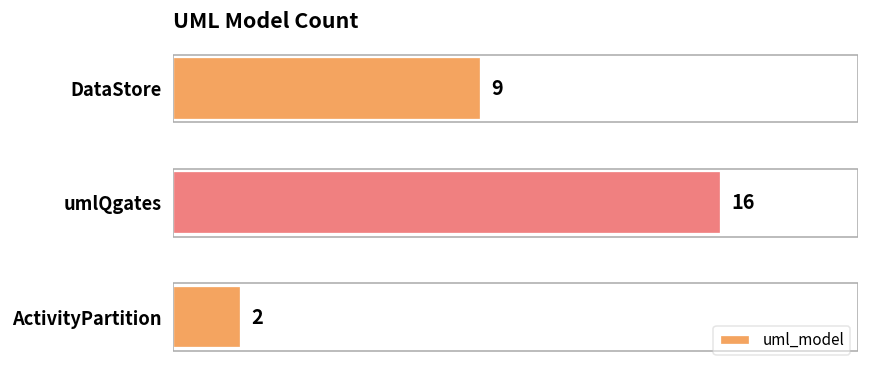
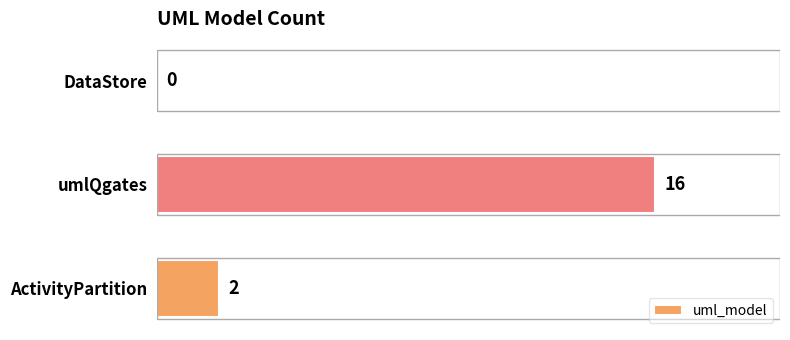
DataStore: 9 -> 0
